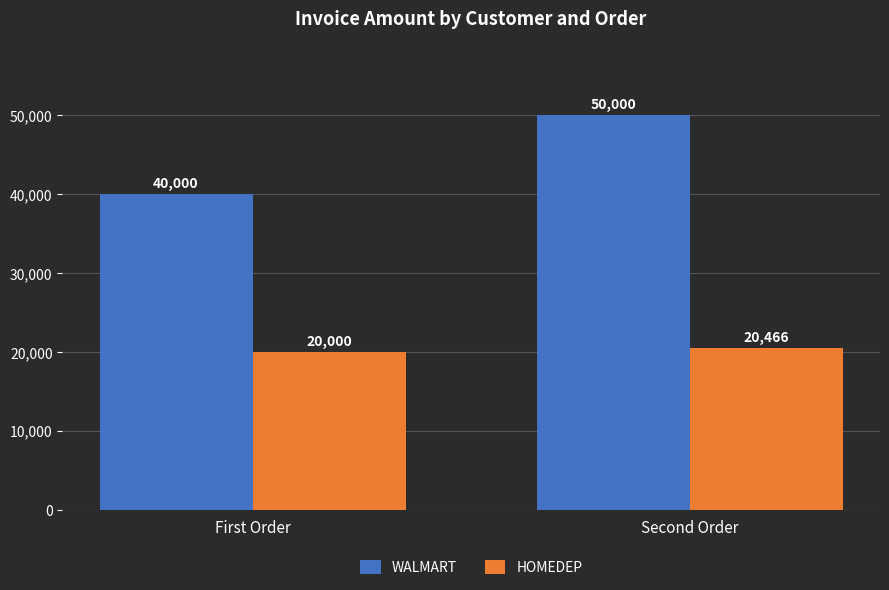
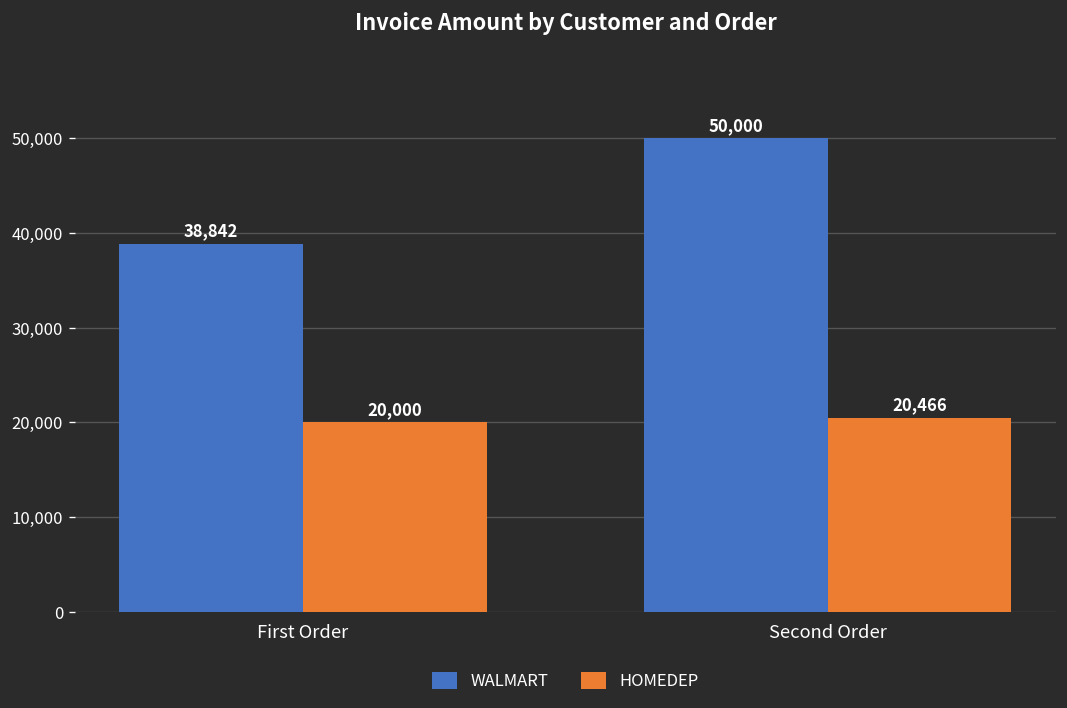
WALMART, First Order: 40,000 -> 38,842
